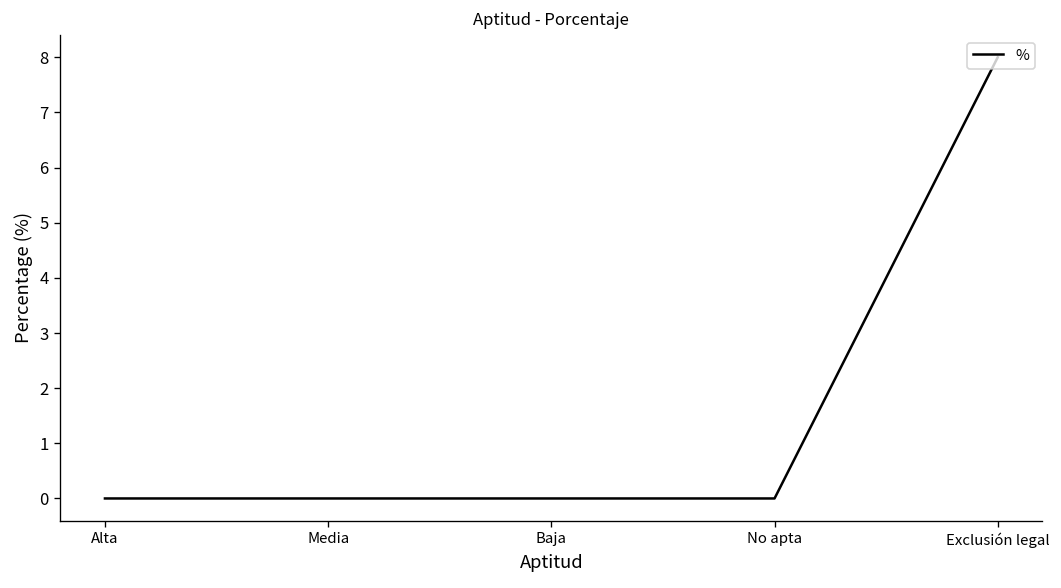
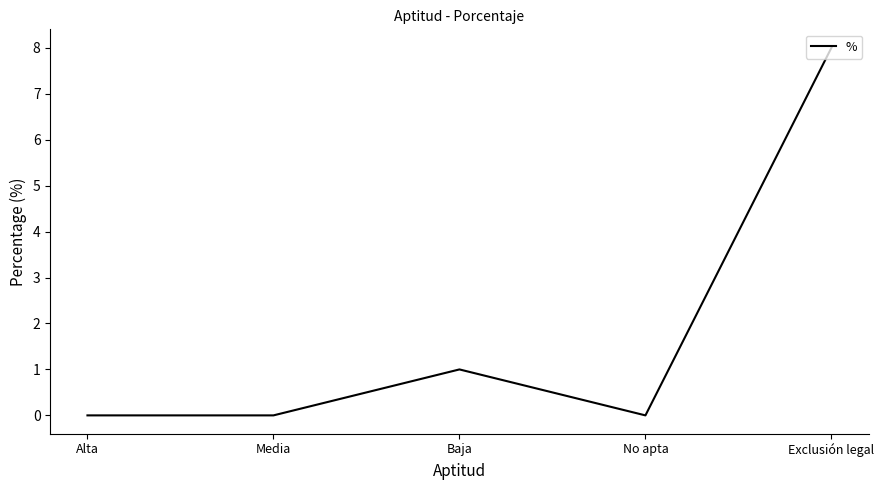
Baja: 0 -> 1
